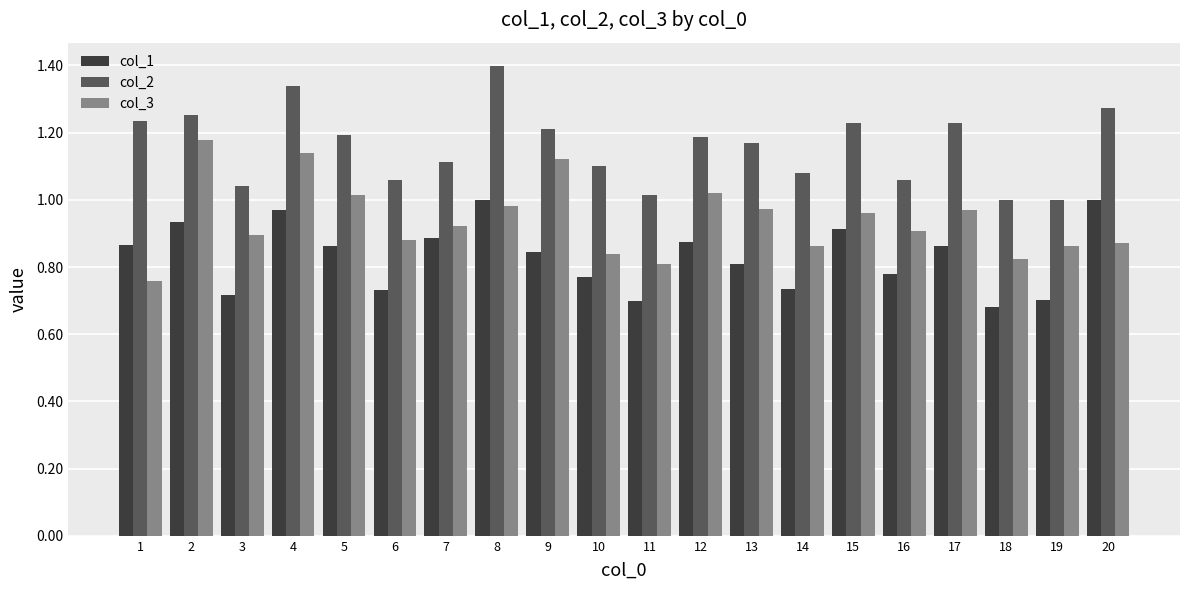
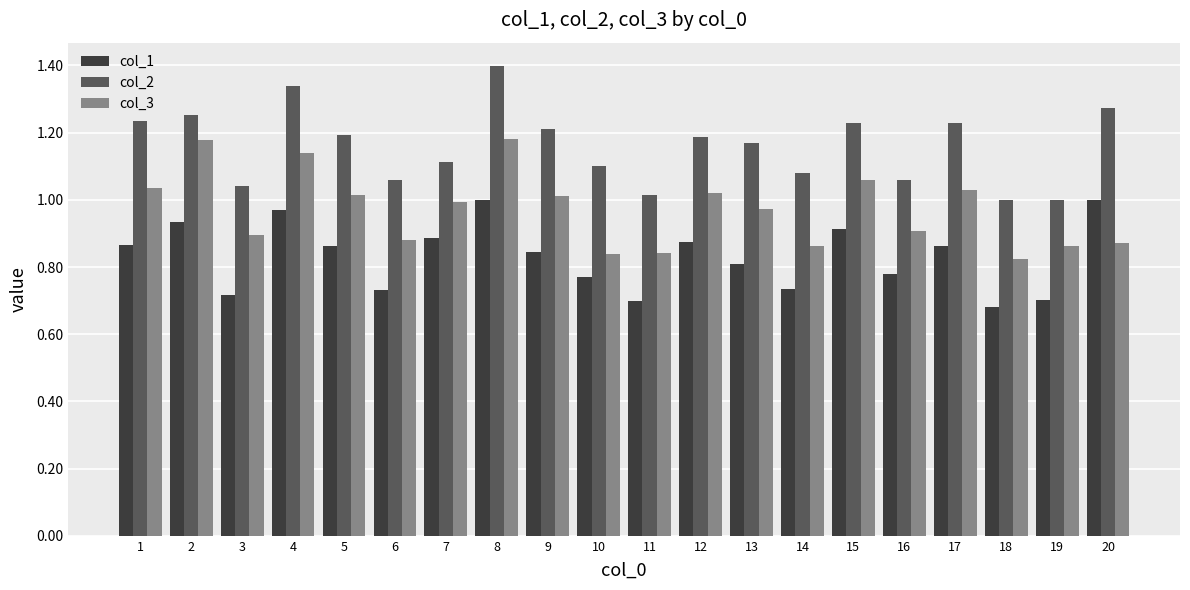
col_3, 1: 0.76 -> 1.03
col_3, 7: 0.92 -> 0.99
col_3, 8: 0.98 -> 1.18
col_3, 9: 1.12 -> 1.01
col_3, 11: 0.81 -> 0.84
col_3, 15: 0.96 -> 1.06
col_3, 17: 0.97 -> 1.03
